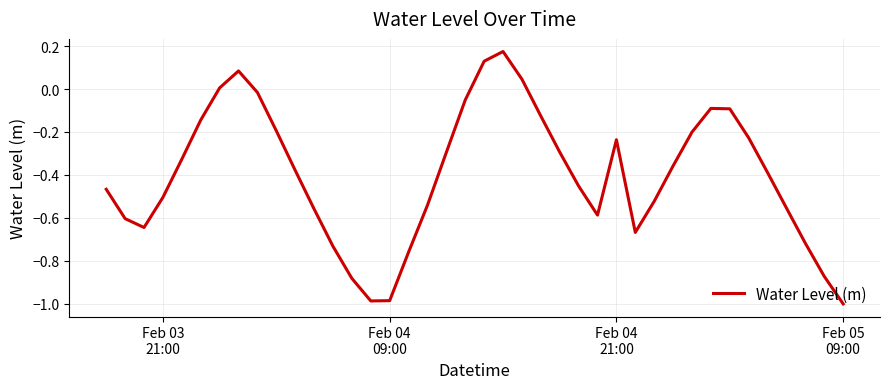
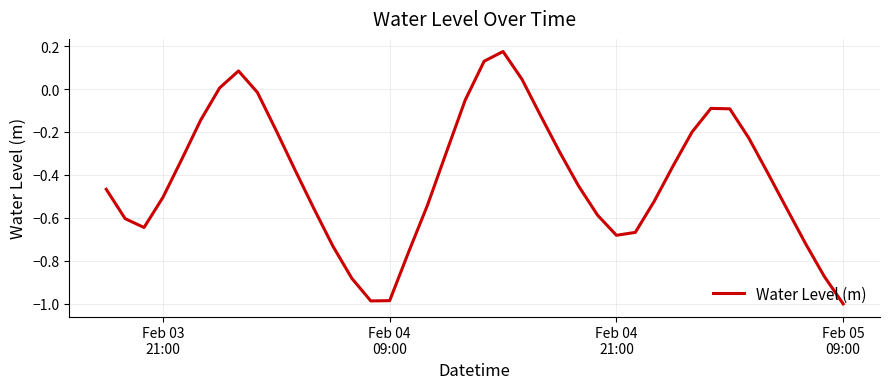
Feb 04 21:00: -0.24 -> -0.68
